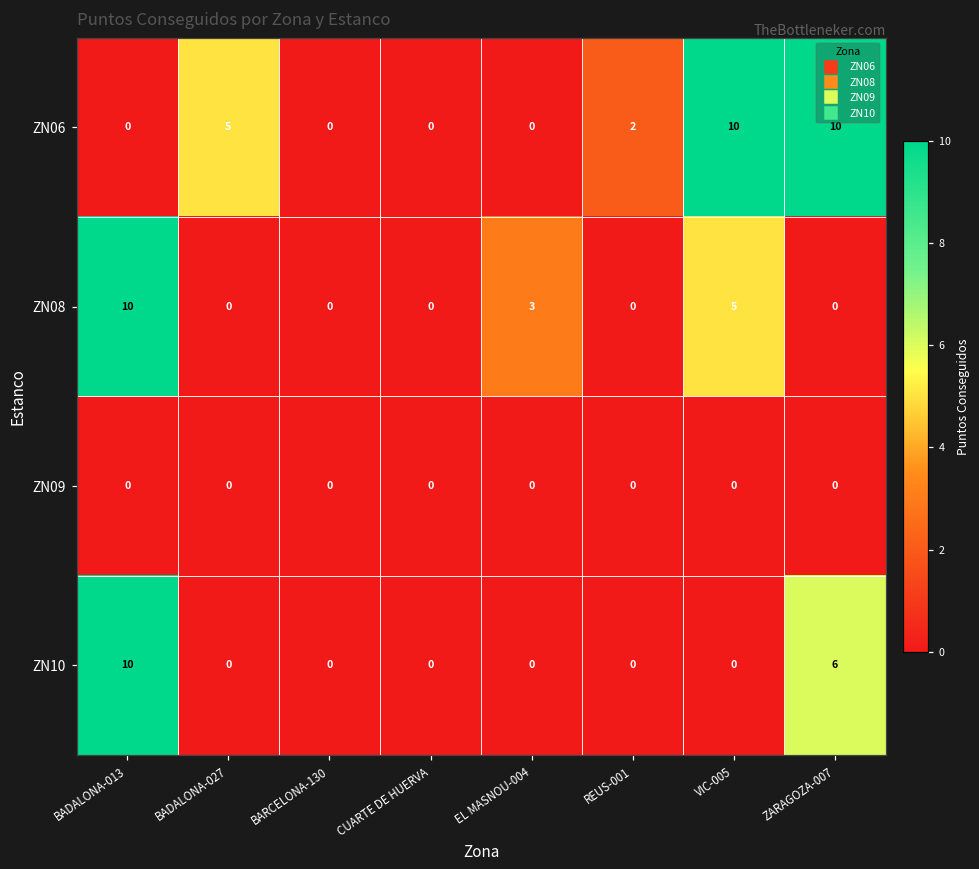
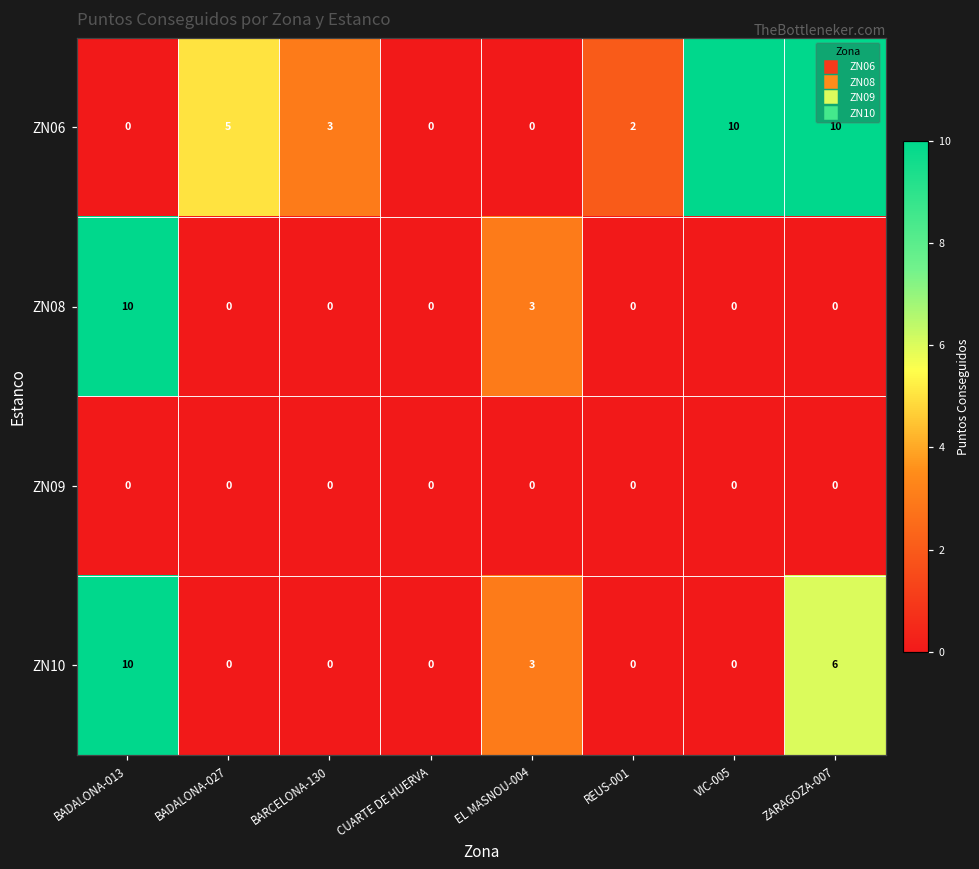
ZN06, BARCELONA-130: 0 -> 3
ZN08, VIC-005: 5 -> 0
ZN10, EL MASNOU-004: 0 -> 3
